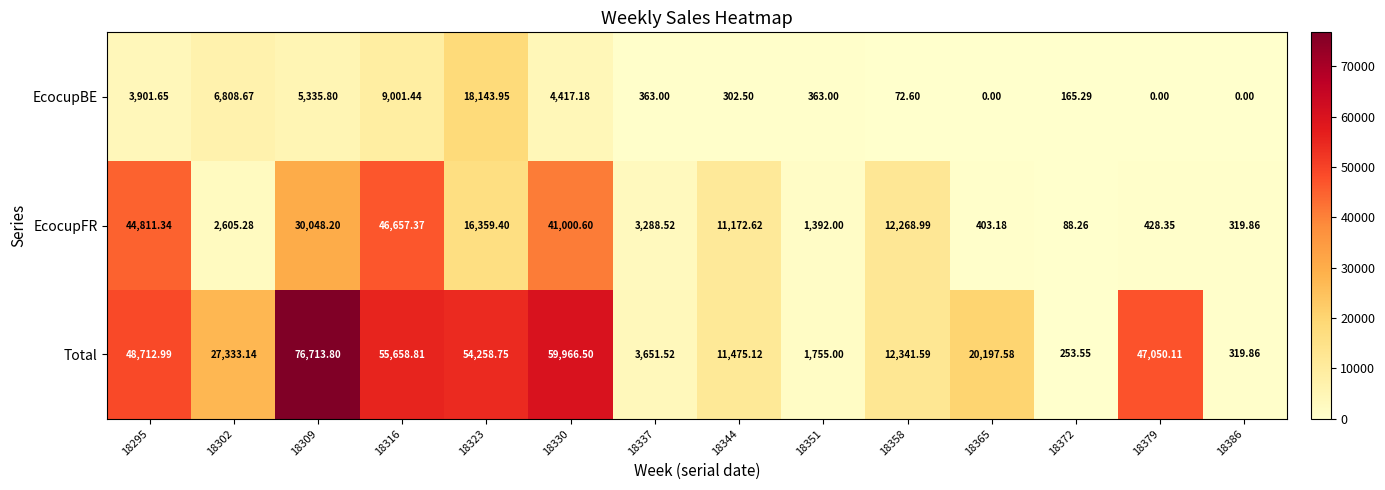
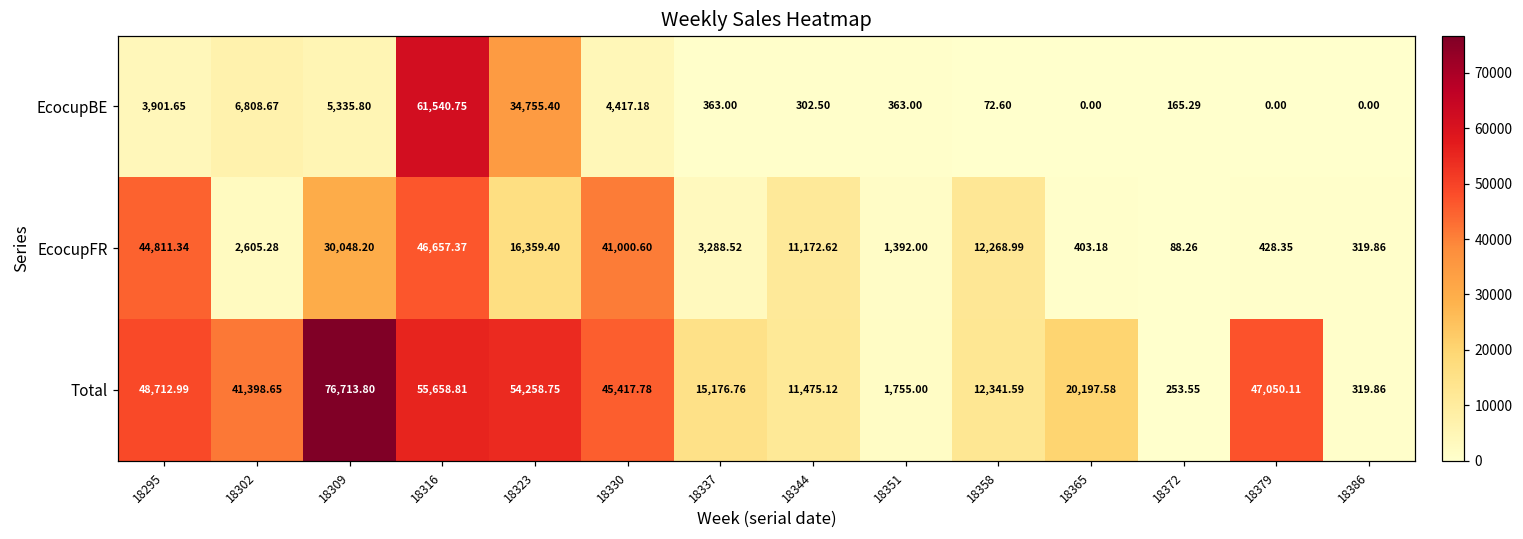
EcocupBE, 18316: 9,001.44 -> 61,540.75
EcocupBE, 18323: 18,143.95 -> 34,755.40
Total, 18302: 27,333.14 -> 41,398.65
Total, 18330: 59,966.50 -> 45,417.78
Total, 18337: 3,651.52 -> 15,176.76
